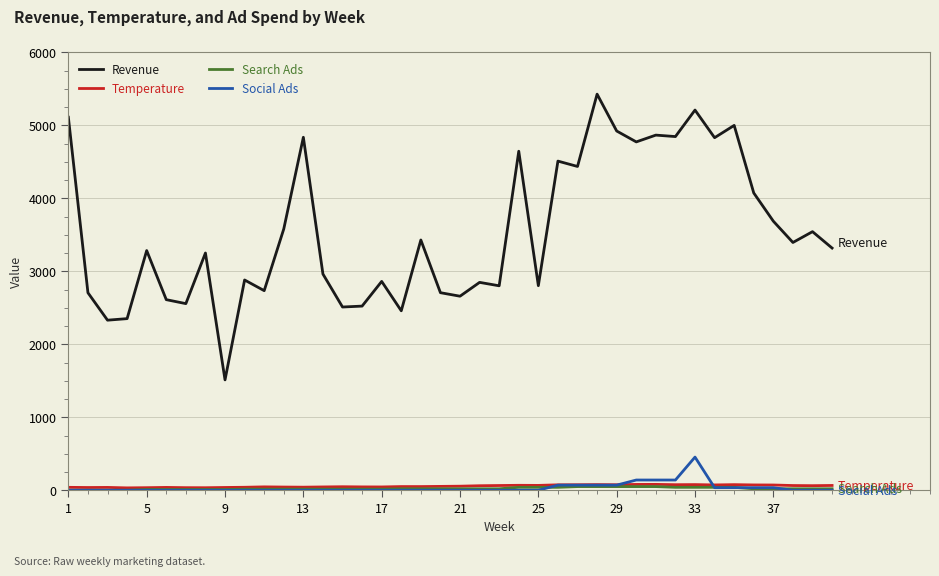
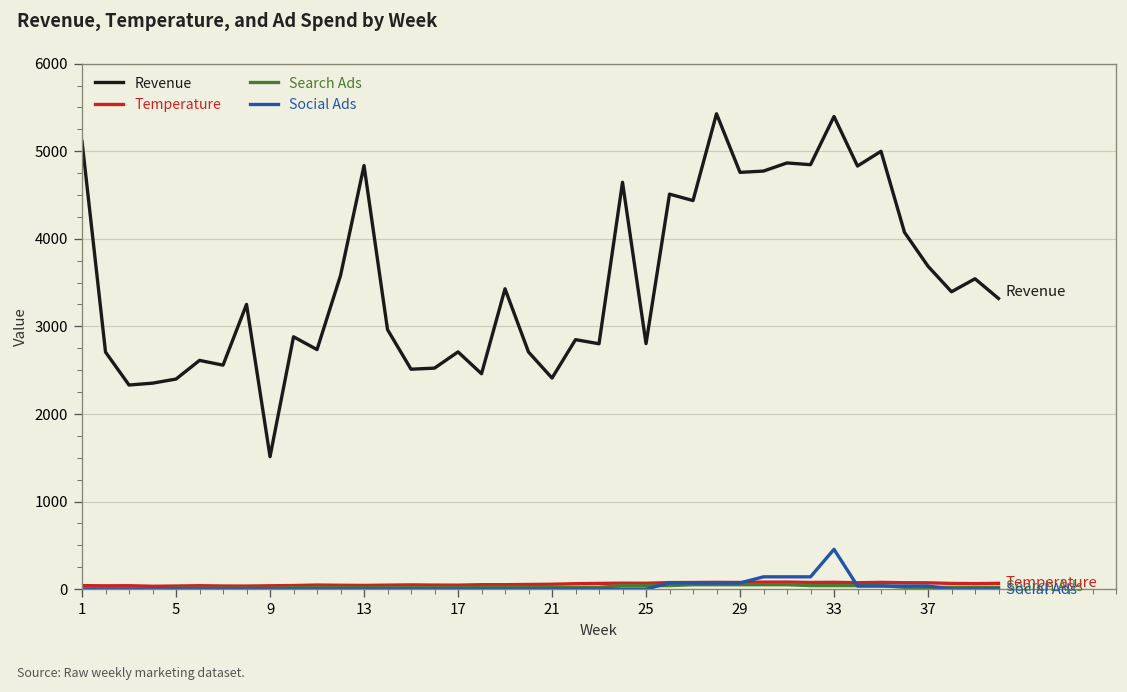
Revenue, 5: 3300 -> 2400
Revenue, 17: 2900 -> 2700
Revenue, 21: 2700 -> 2400
Revenue, 29: 4900 -> 4800
Revenue, 33: 5200 -> 5400
